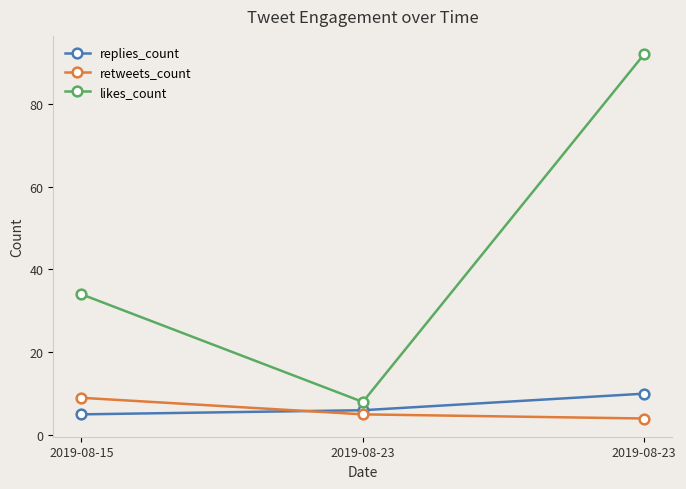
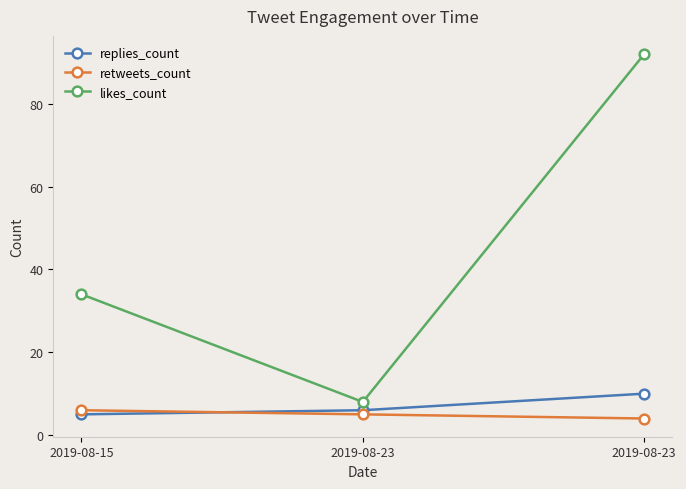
retweets_count, 2019-08-15: 9 -> 6
